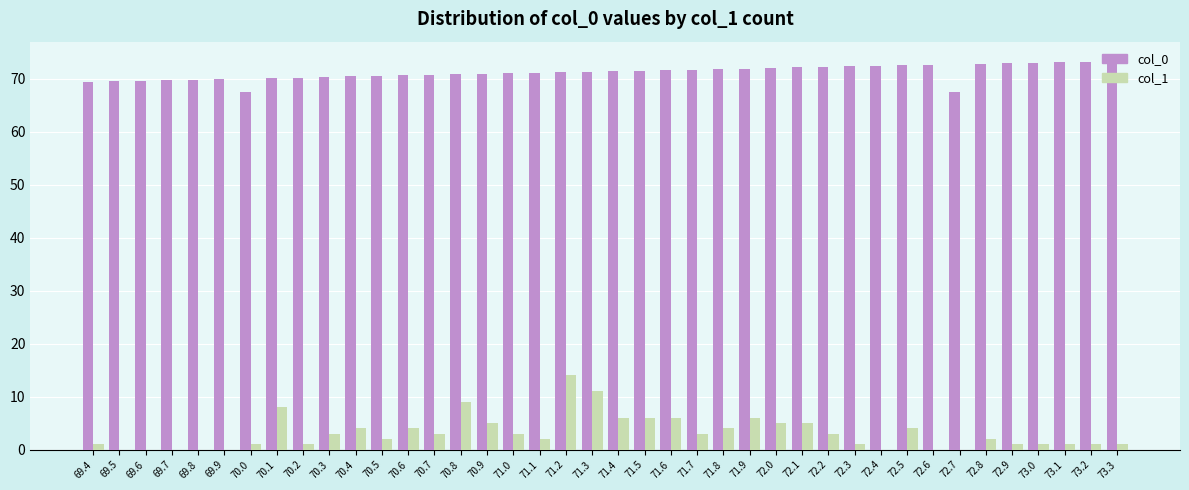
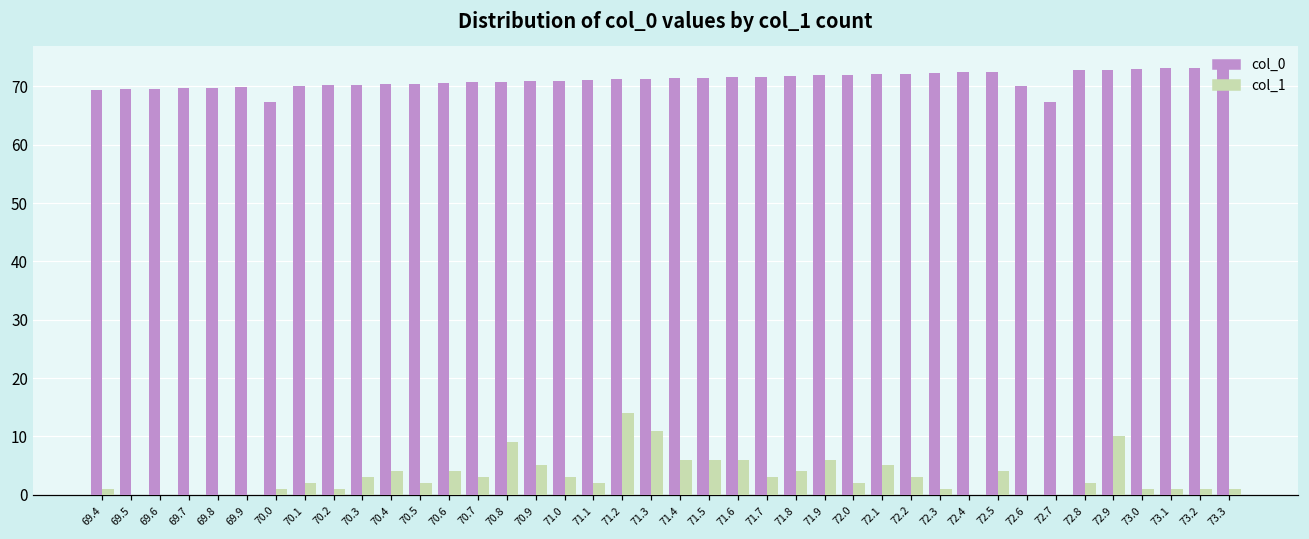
col_1, 70.1: 8 -> 2
col_1, 72.0: 5 -> 2
col_0, 72.6: 73 -> 70
col_1, 72.9: 1 -> 10
